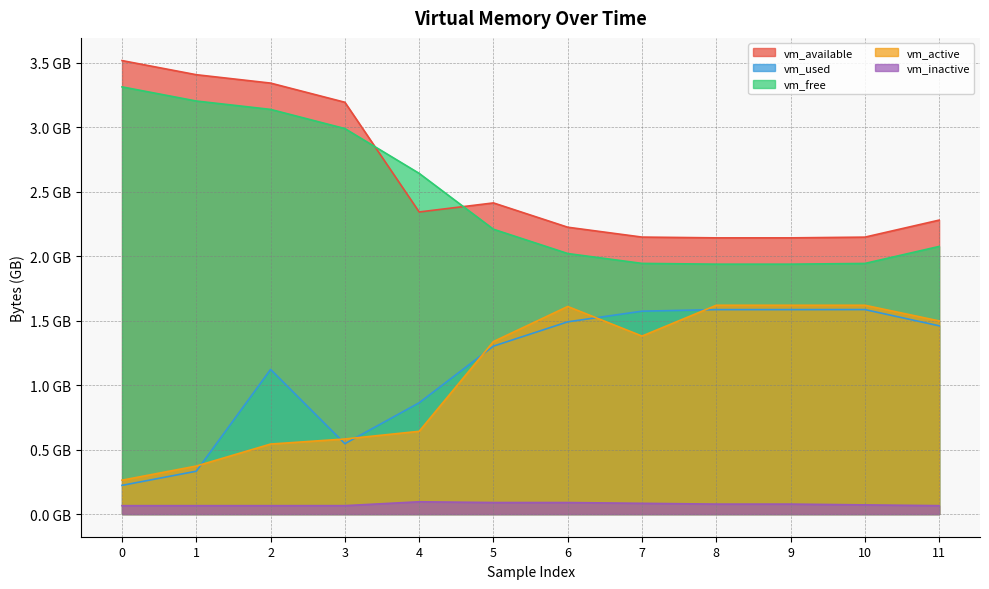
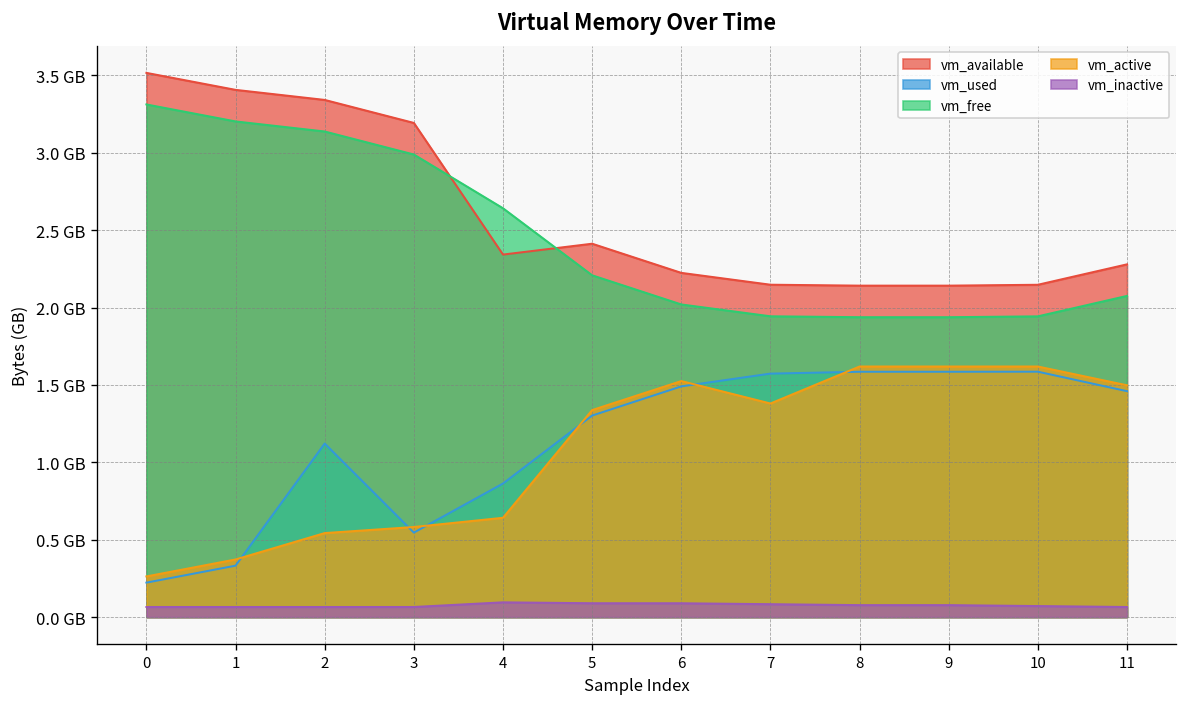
vm_active, 6: 1.61 GB -> 1.52 GB
